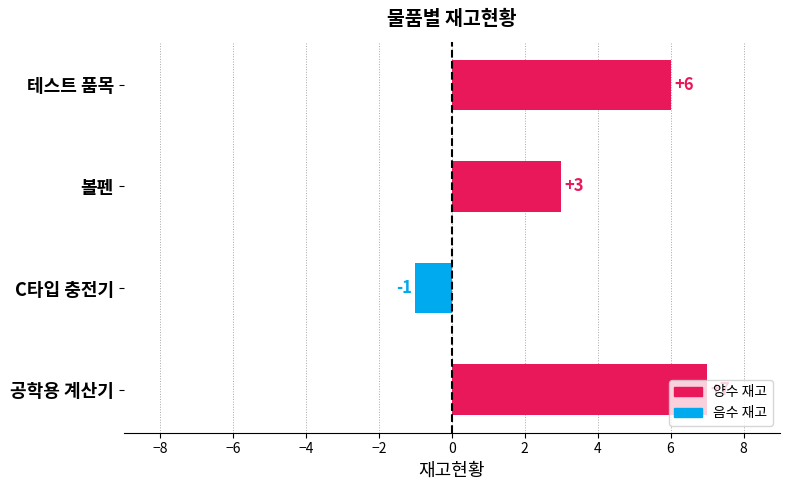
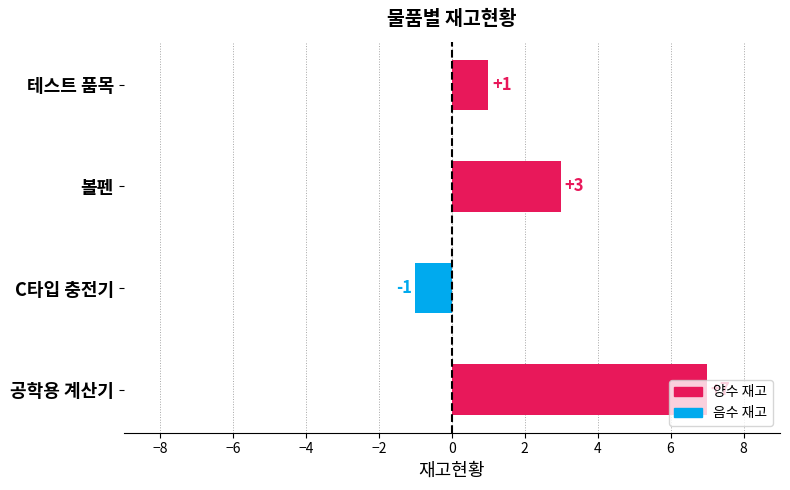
테스트 품목: +6 -> +1
